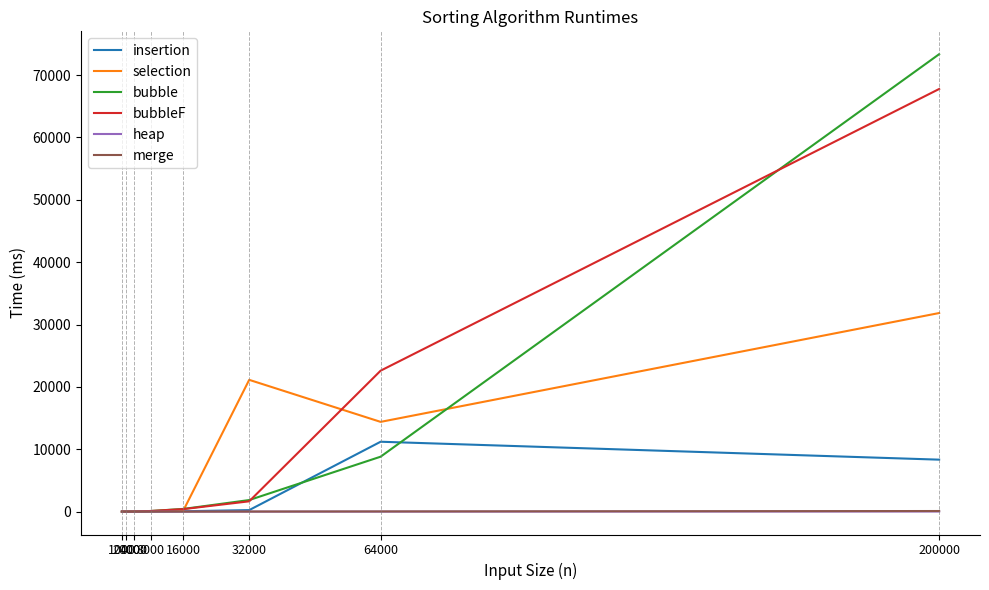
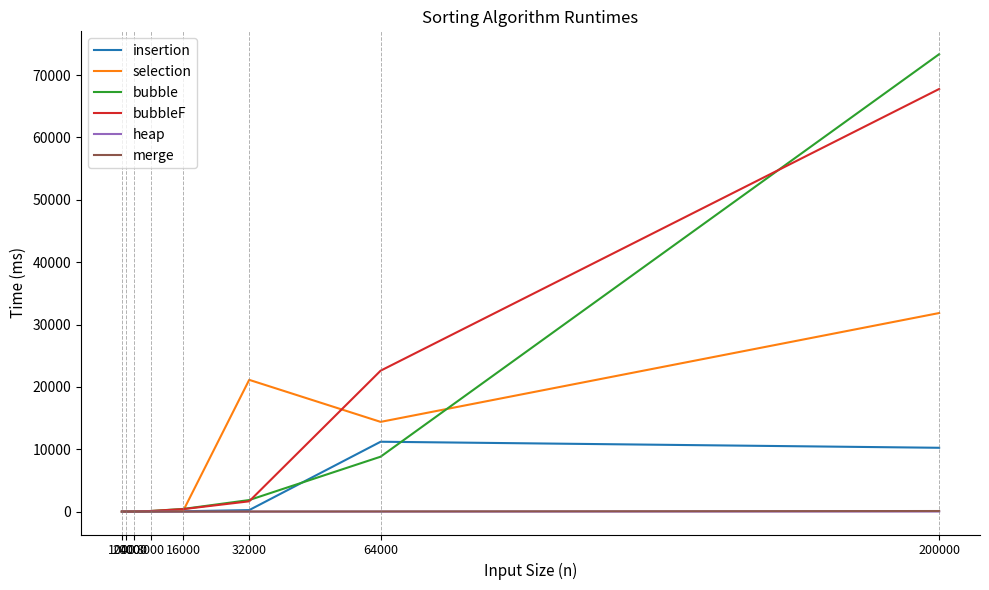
insertion, 200000: 8000 -> 10000
